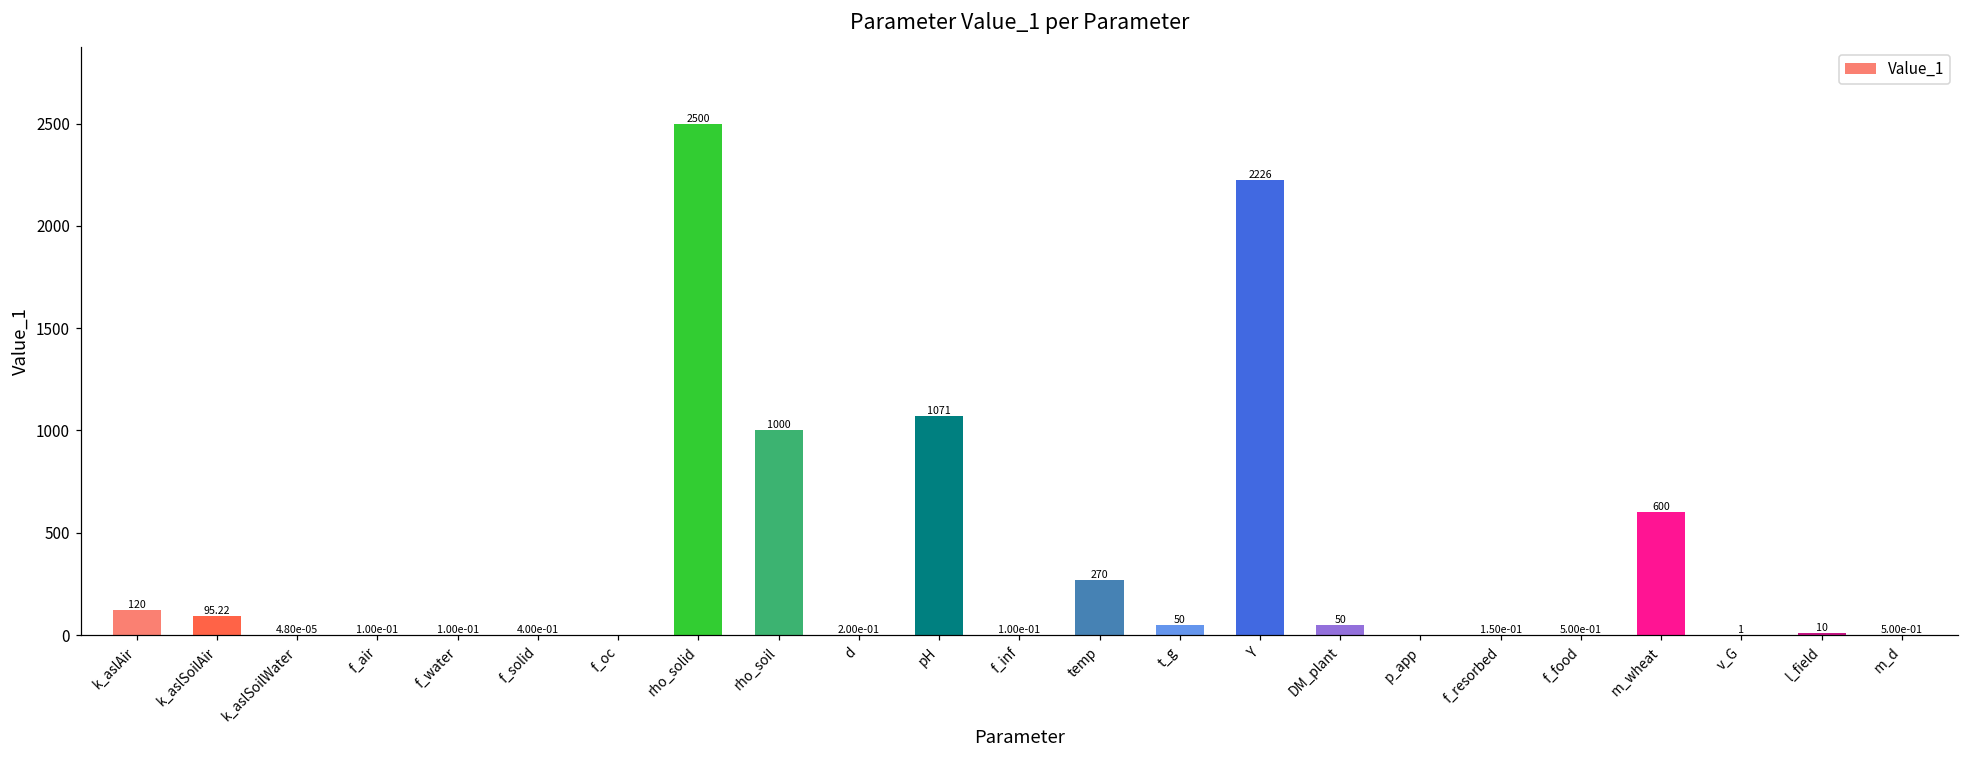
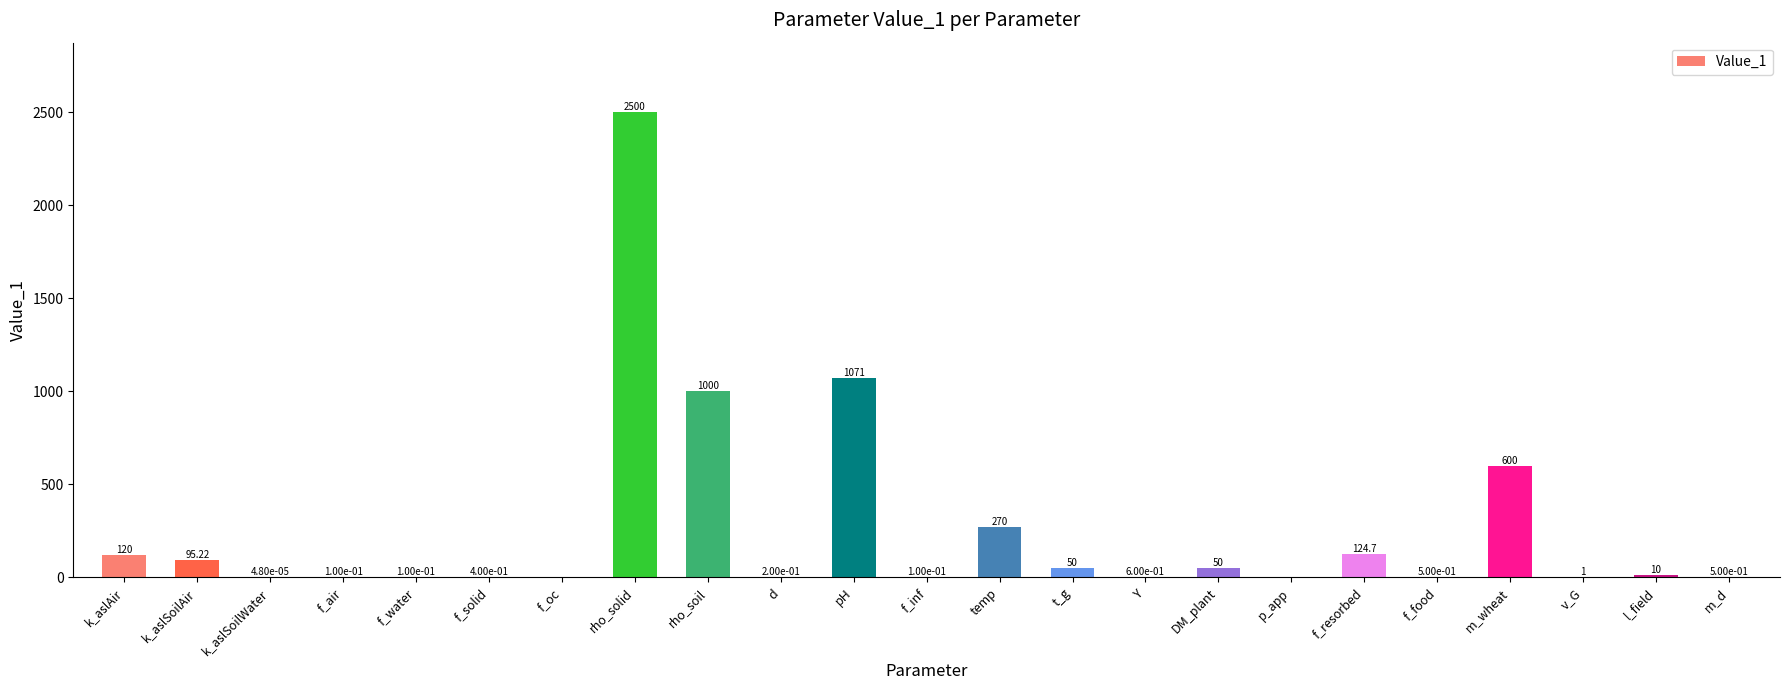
Y: 2226 -> 6.00e-01
f_resorbed: 1.50e-01 -> 124.7
